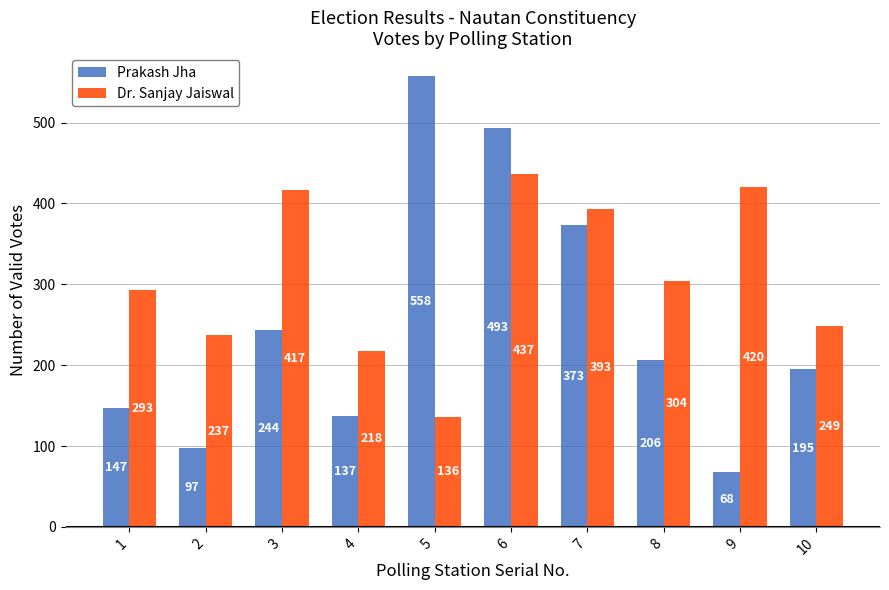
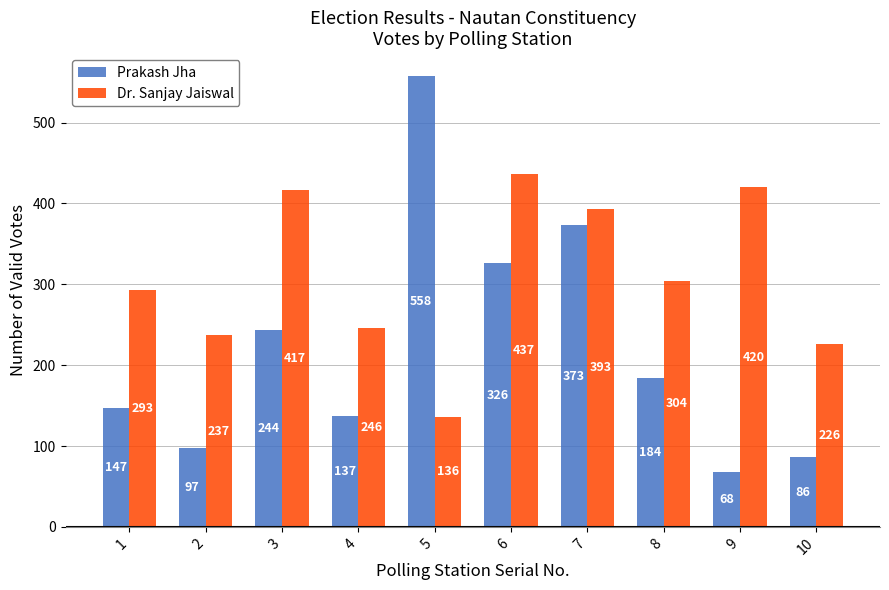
Dr. Sanjay Jaiswal, 4: 218 -> 246
Prakash Jha, 6: 493 -> 326
Prakash Jha, 8: 206 -> 184
Prakash Jha, 10: 195 -> 86
Dr. Sanjay Jaiswal, 10: 249 -> 226
